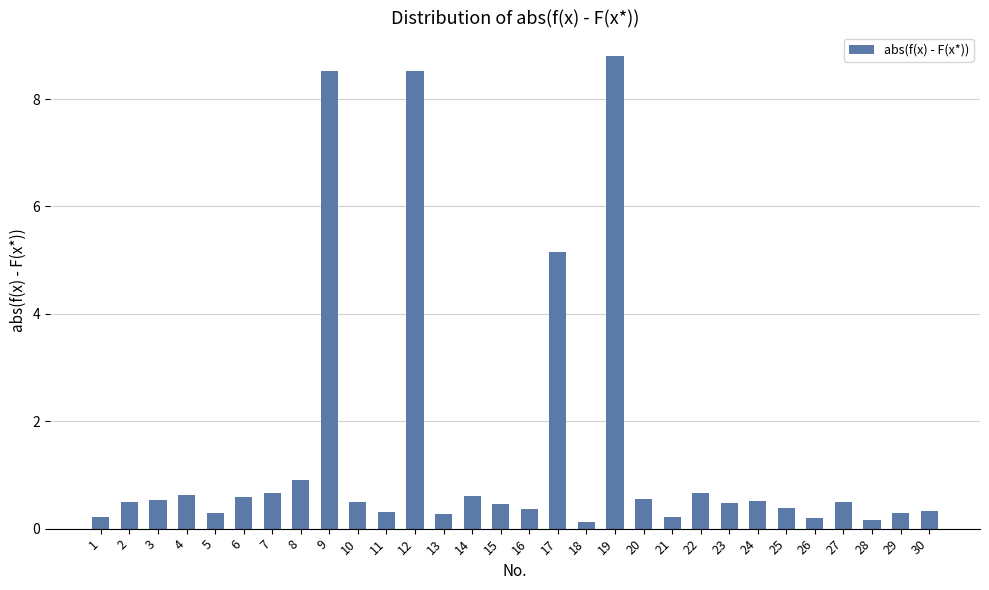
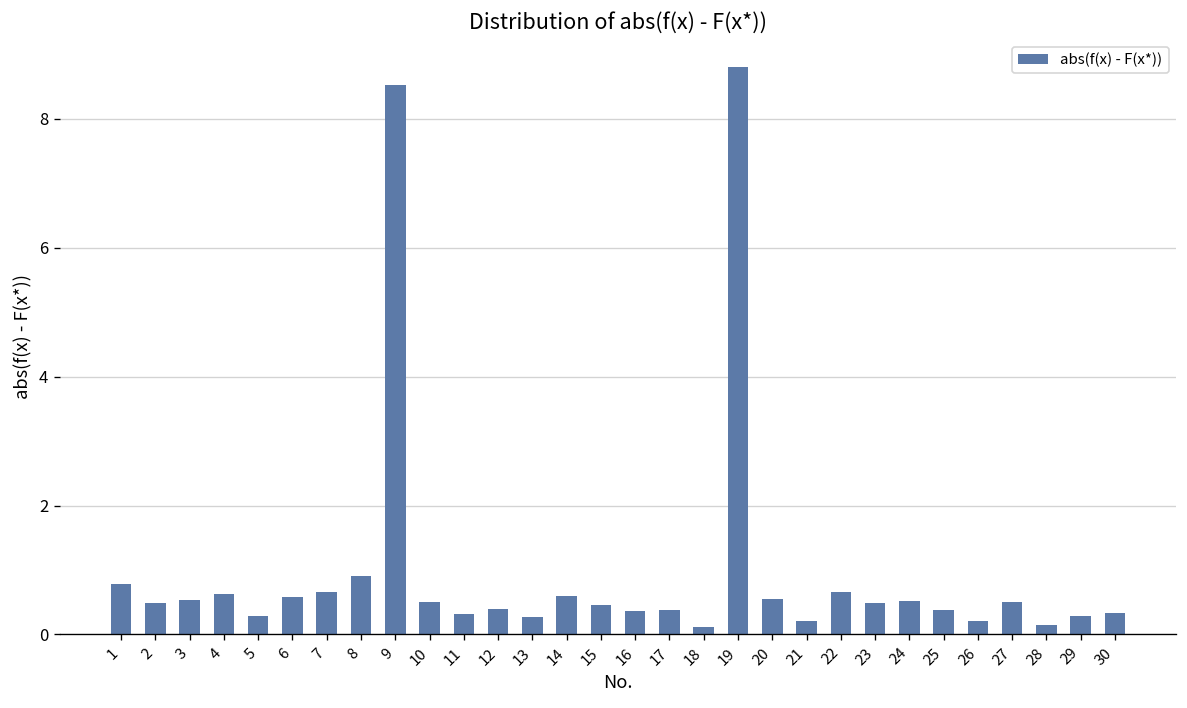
1: 0.2 -> 0.8
12: 8.5 -> 0.4
17: 5.2 -> 0.4
